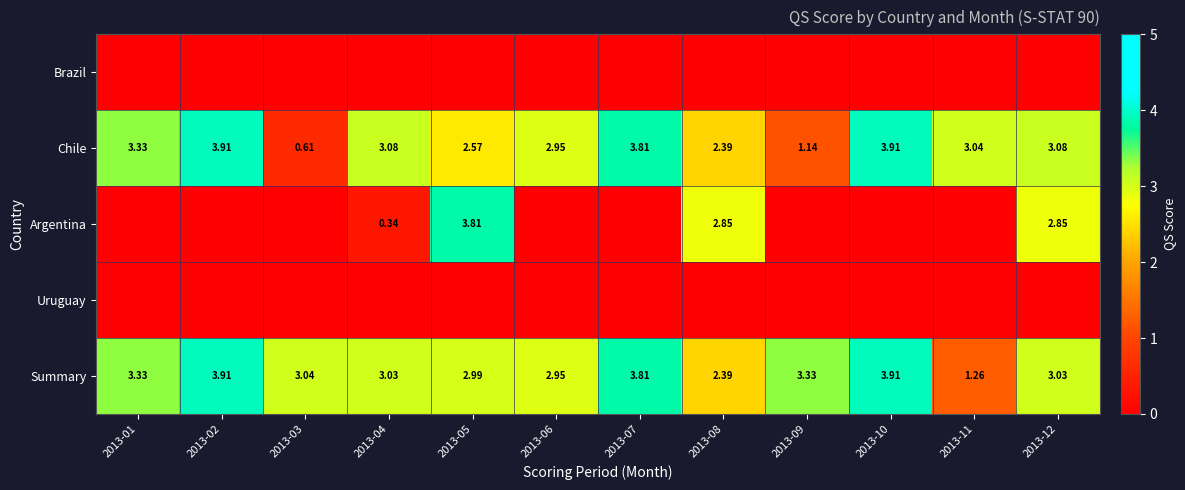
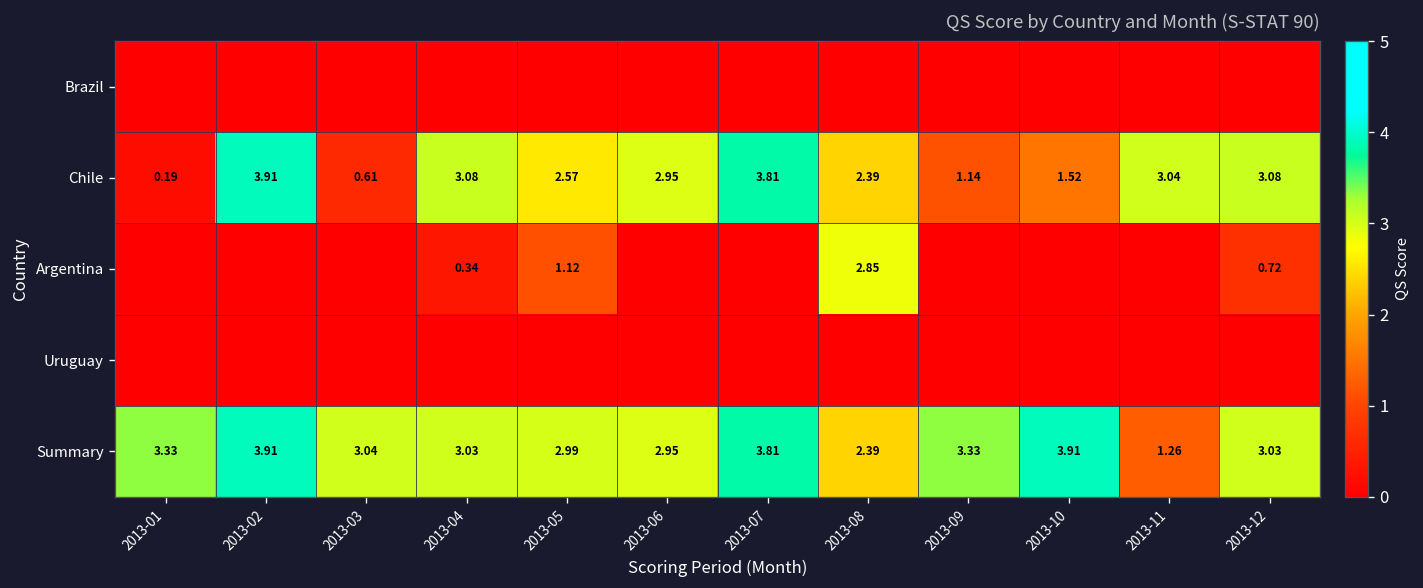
Chile, 2013-01: 3.33 -> 0.19
Chile, 2013-10: 3.91 -> 1.52
Argentina, 2013-05: 3.81 -> 1.12
Argentina, 2013-12: 2.85 -> 0.72
